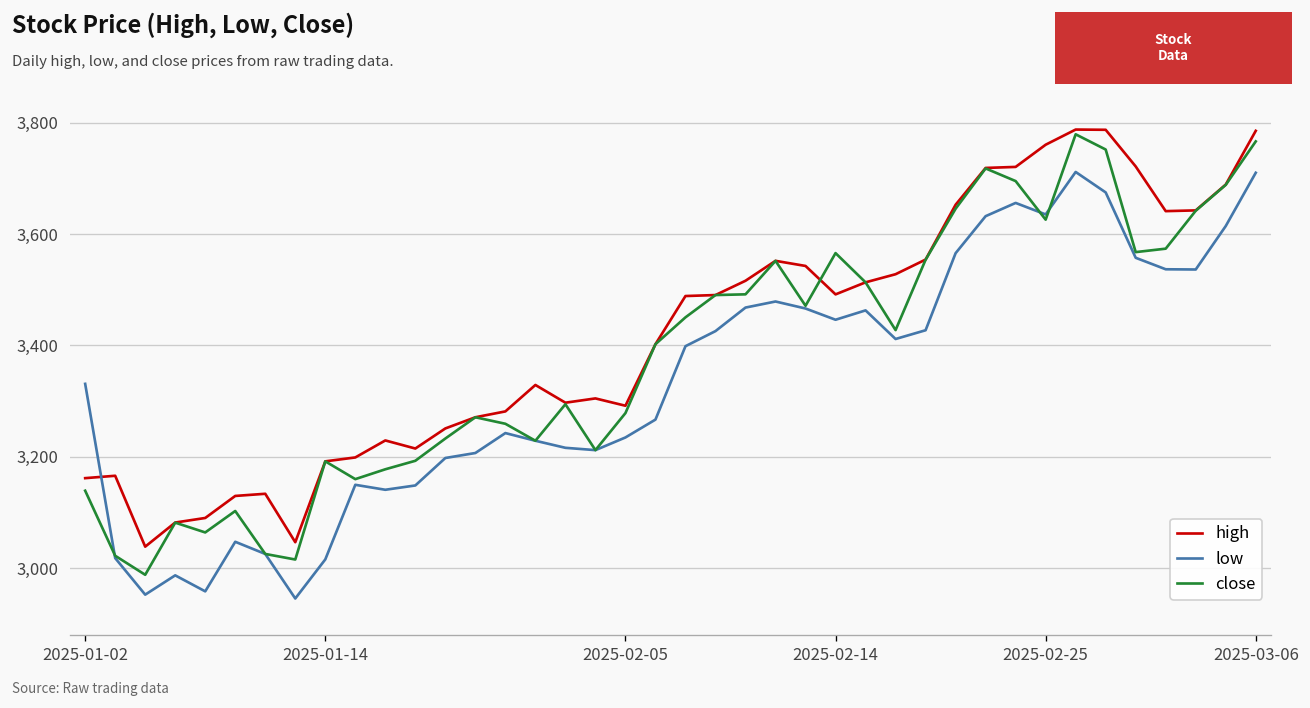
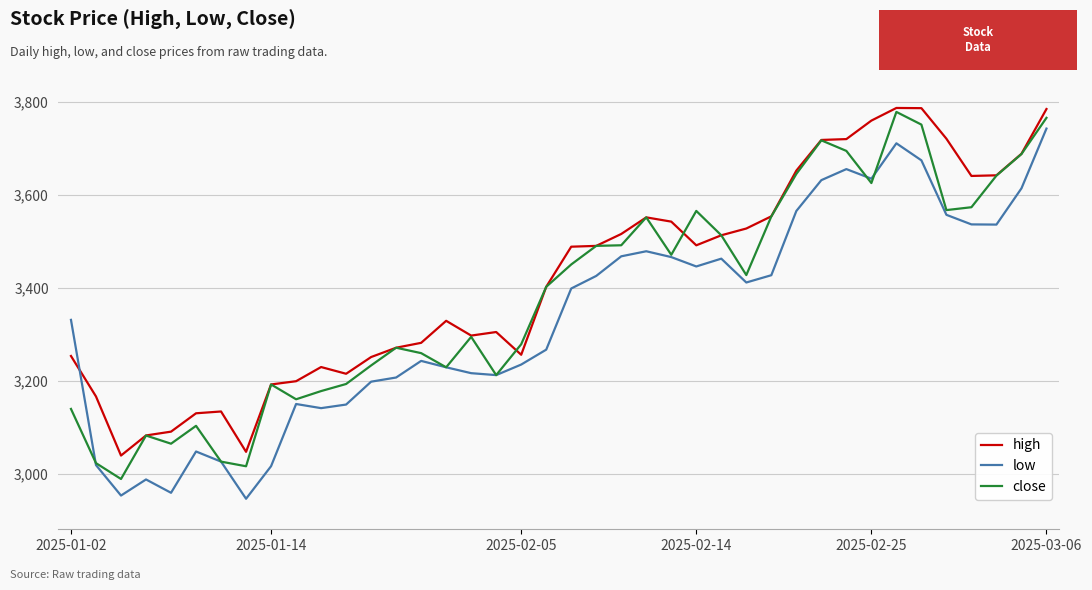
high, 2025-01-02: 3,160 -> 3,250
high, 2025-02-05: 3,290 -> 3,260
low, 2025-03-06: 3,710 -> 3,740
